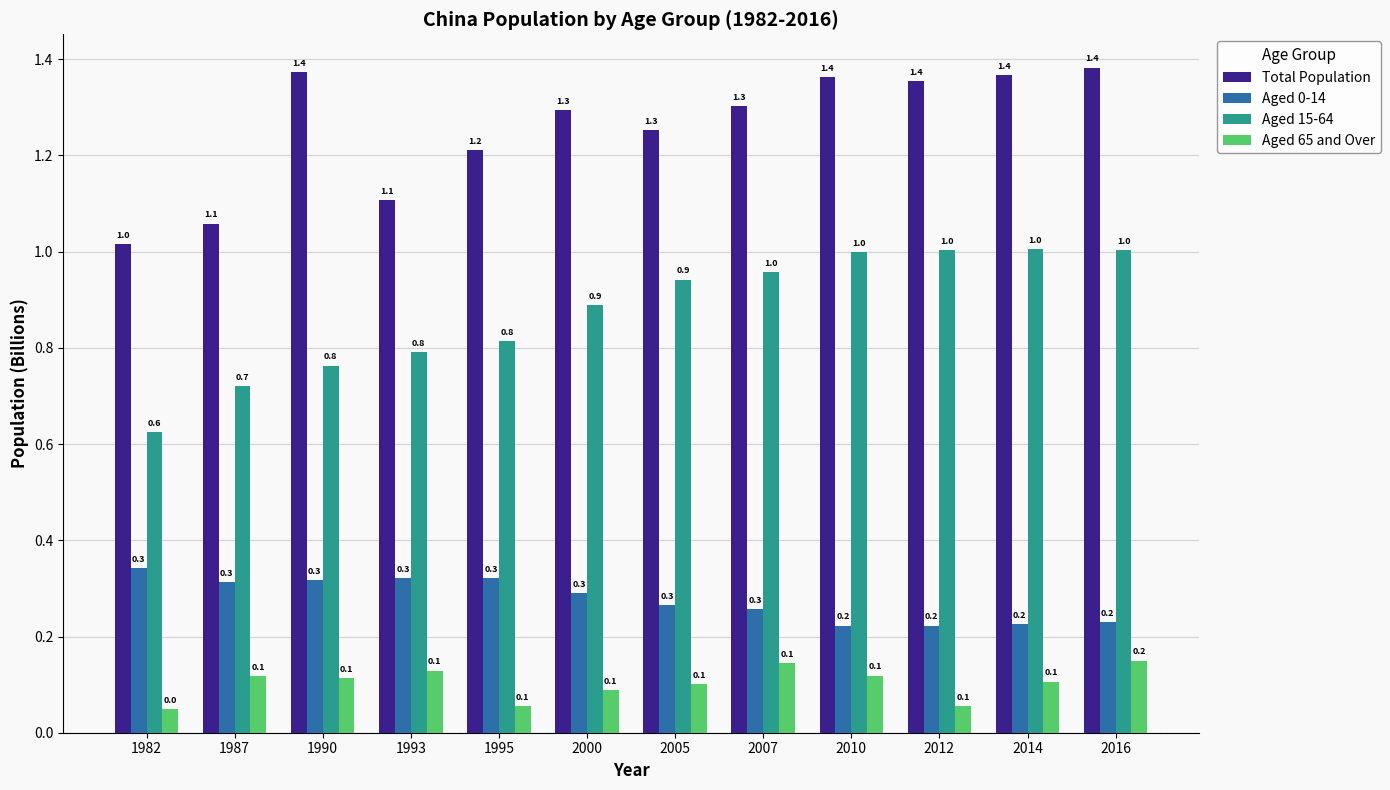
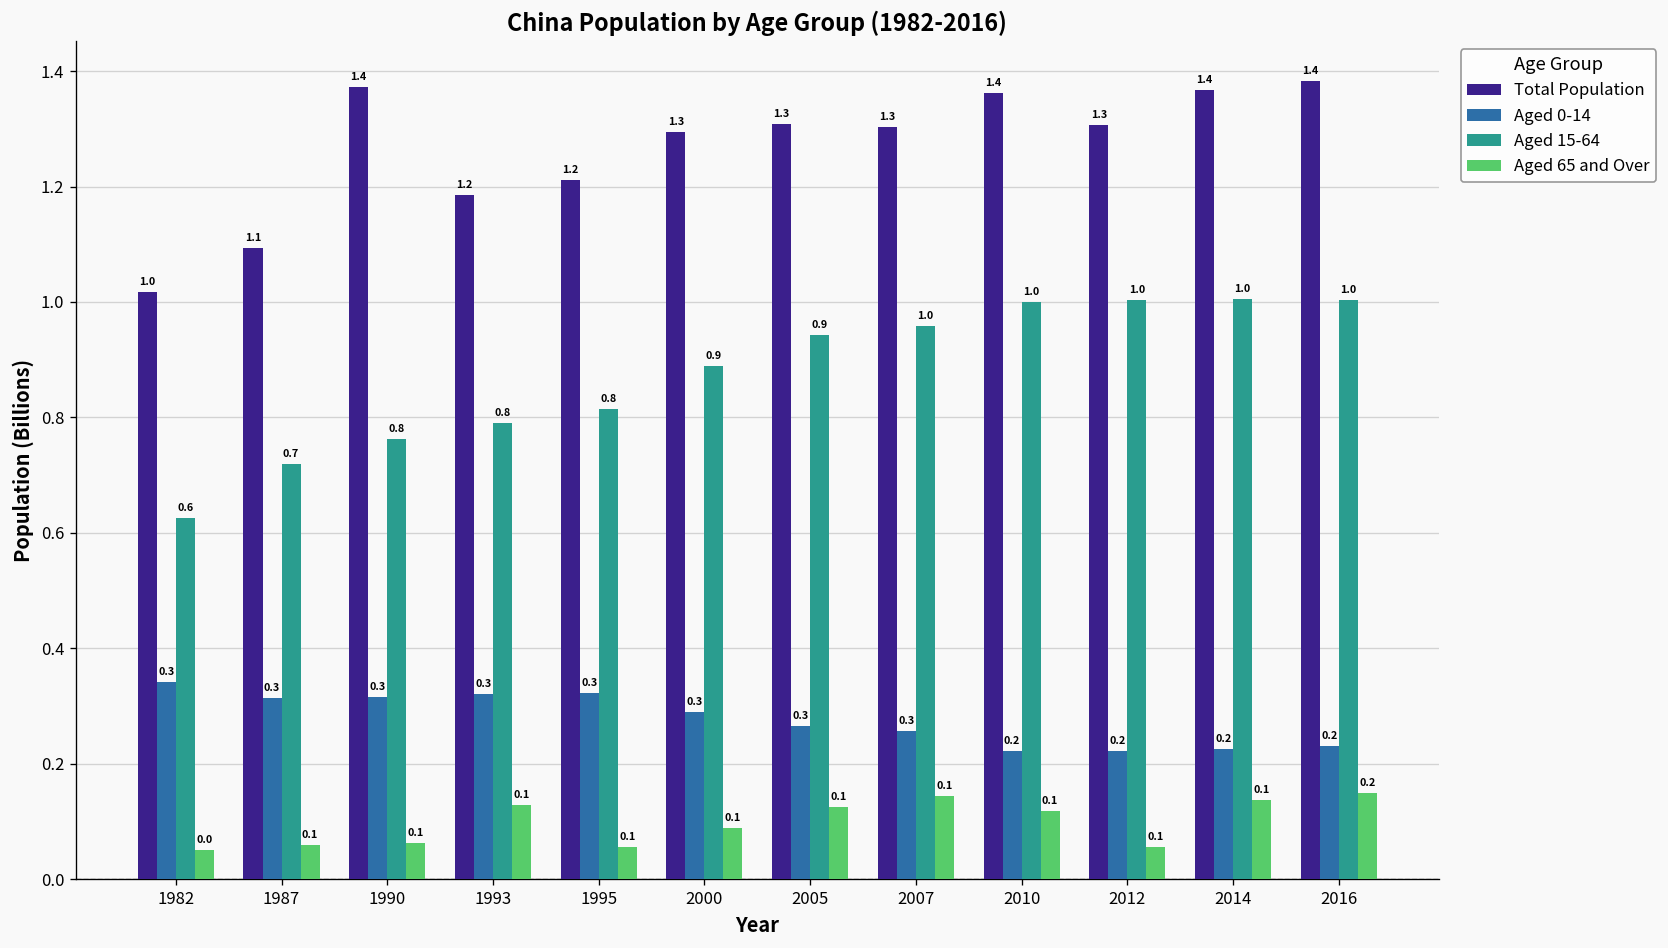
Total Population, 1987: 1.06 -> 1.09
Aged 65 and Over, 1987: 0.12 -> 0.06
Aged 65 and Over, 1990: 0.11 -> 0.06
Total Population, 1993: 1.1 -> 1.2
Total Population, 2005: 1.25 -> 1.31
Aged 65 and Over, 2005: 0.10 -> 0.13
Total Population, 2012: 1.4 -> 1.3
Aged 65 and Over, 2014: 0.11 -> 0.14
